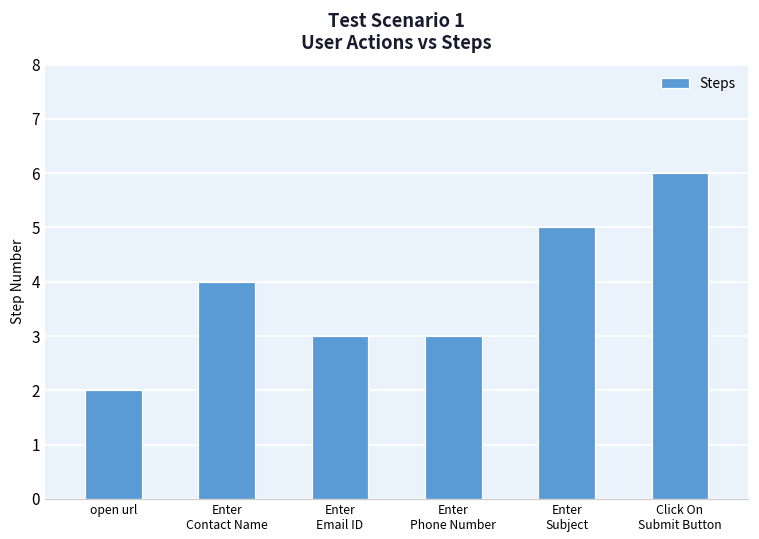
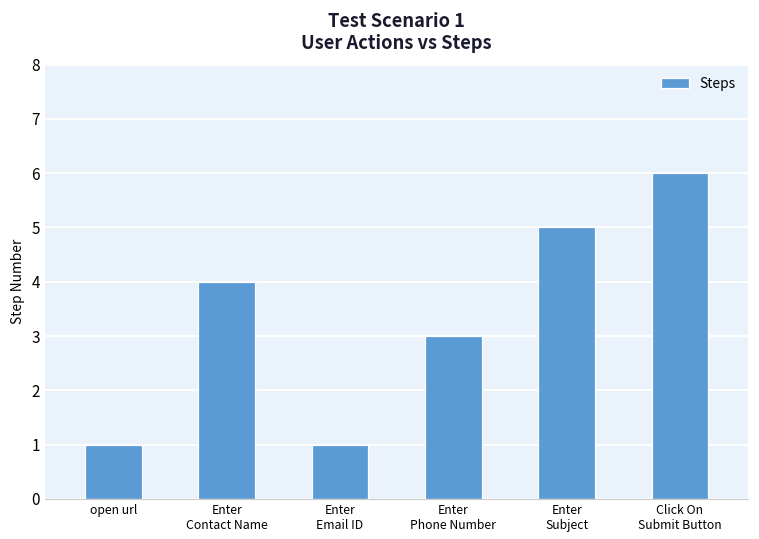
open url: 2 -> 1
Enter Email ID: 3 -> 1
